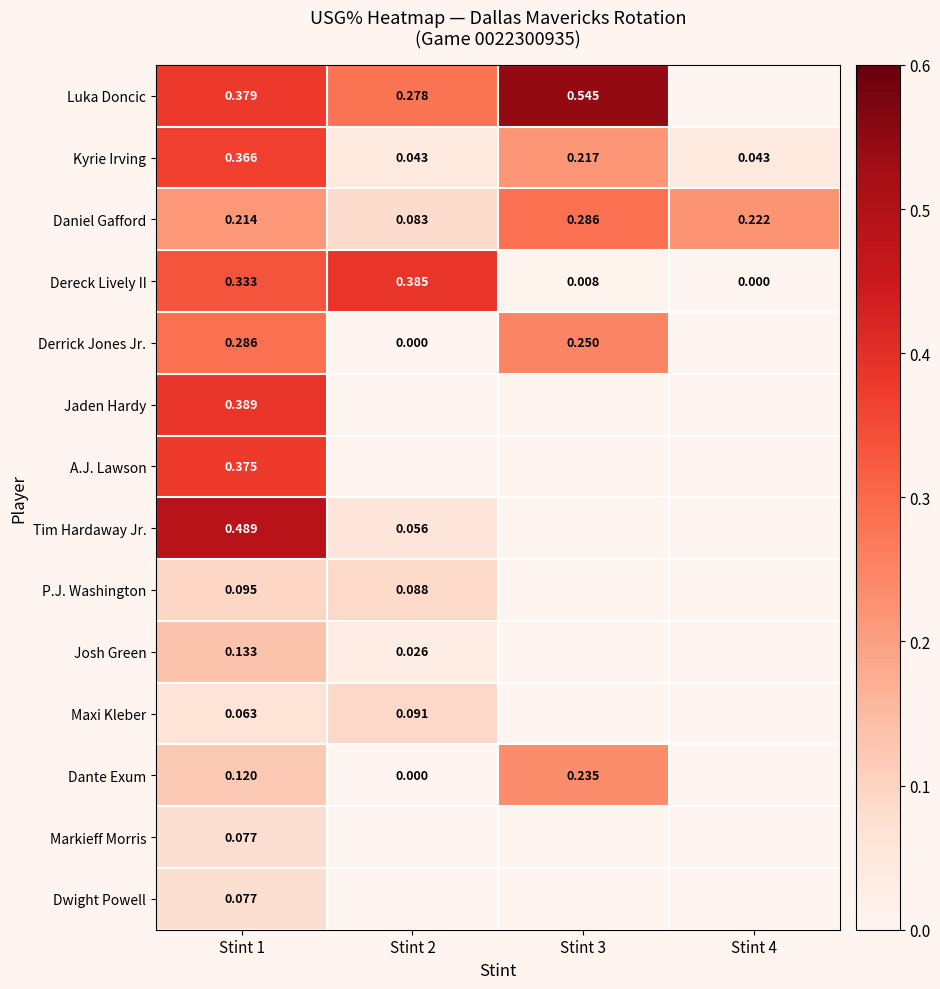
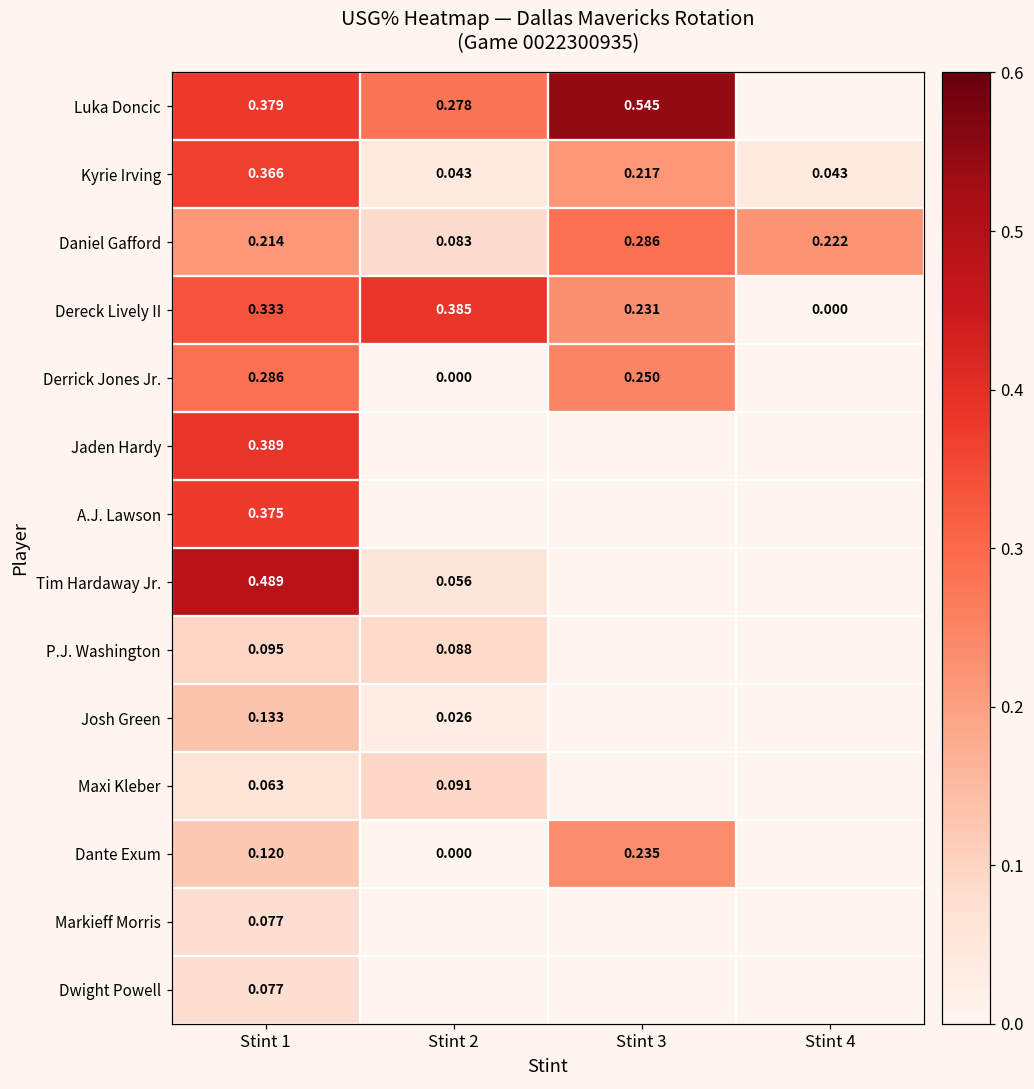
Dereck Lively II, Stint 3: 0.008 -> 0.231
